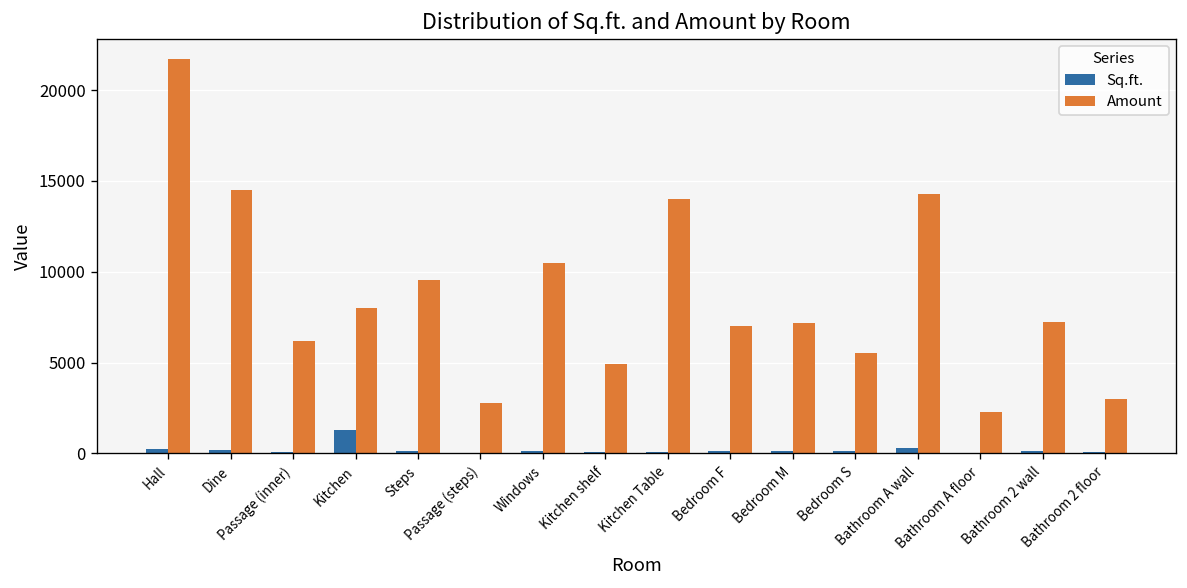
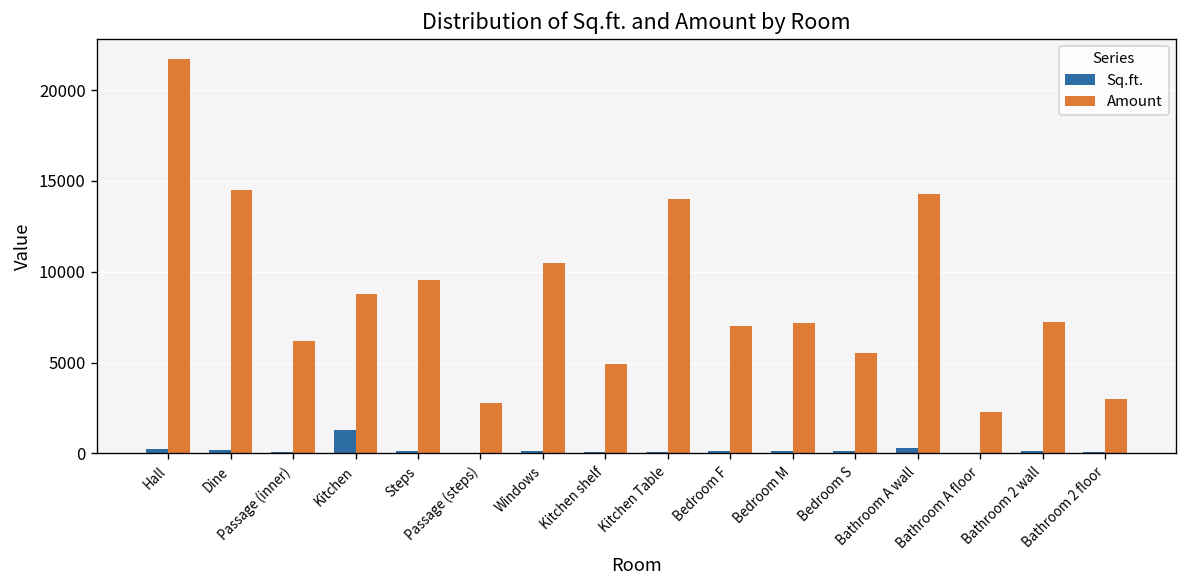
Amount, Kitchen: 8000 -> 8800
